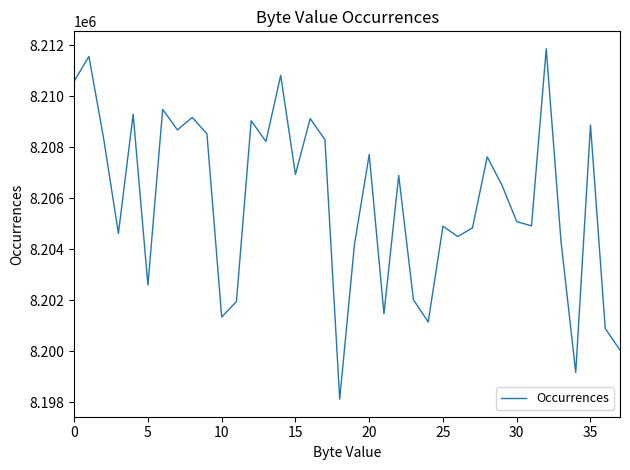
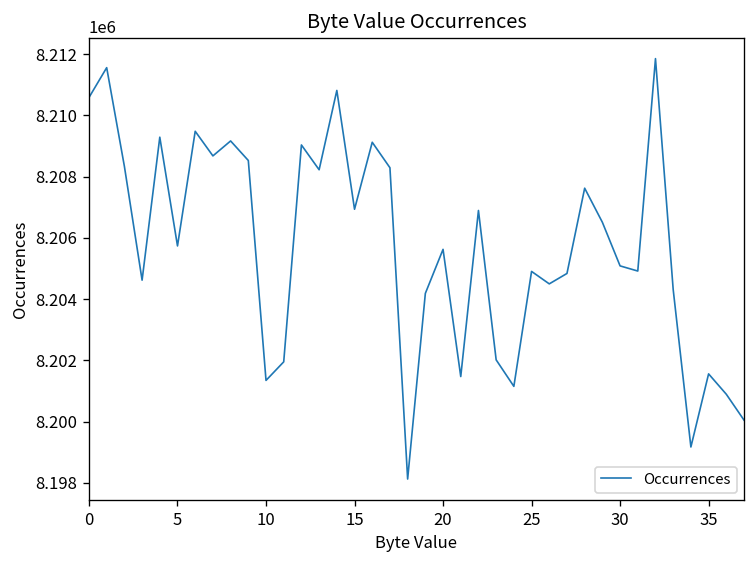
5: 8202600 -> 8205700
20: 8207700 -> 8205600
35: 8208900 -> 8201600
